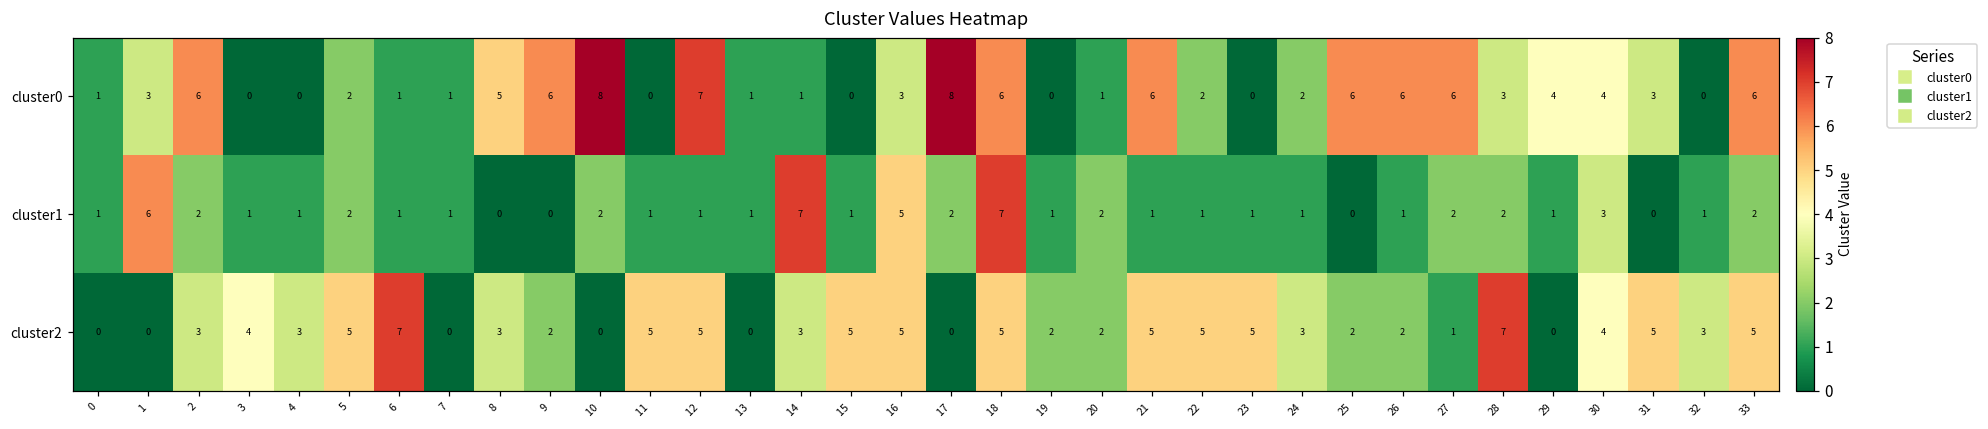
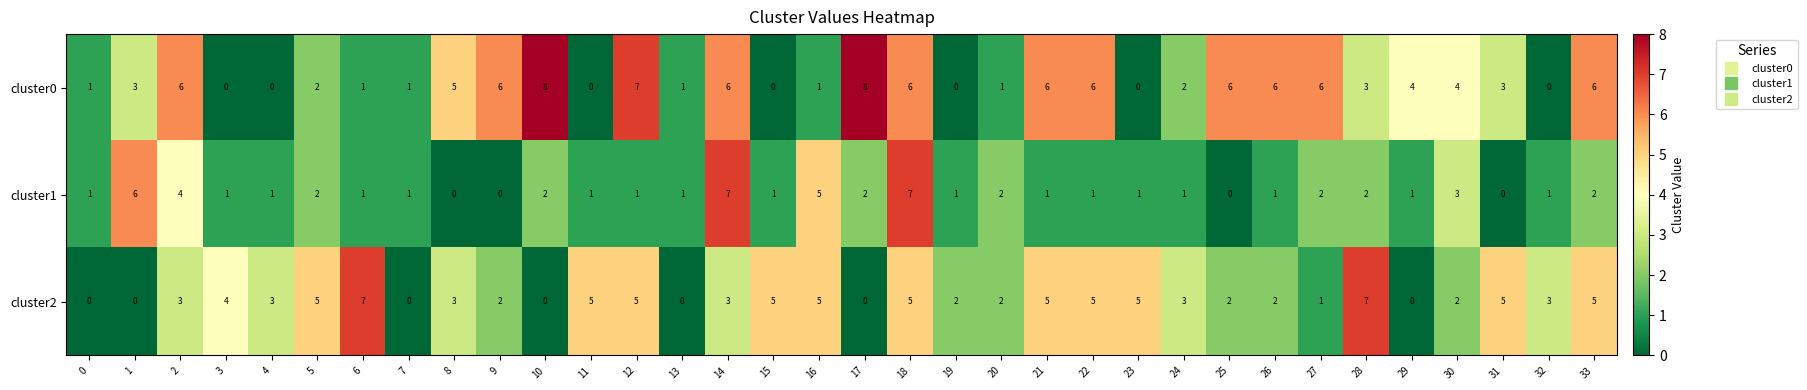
cluster0, 14: 1 -> 6
cluster0, 16: 3 -> 1
cluster0, 22: 2 -> 6
cluster1, 2: 2 -> 4
cluster2, 30: 4 -> 2
